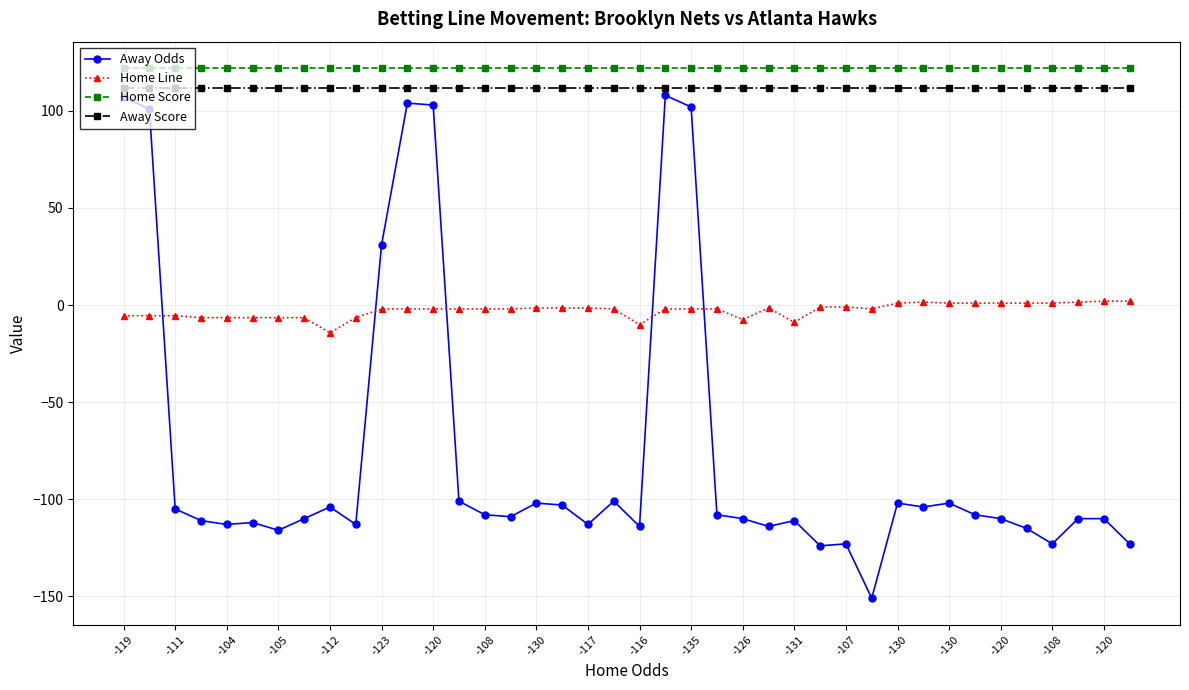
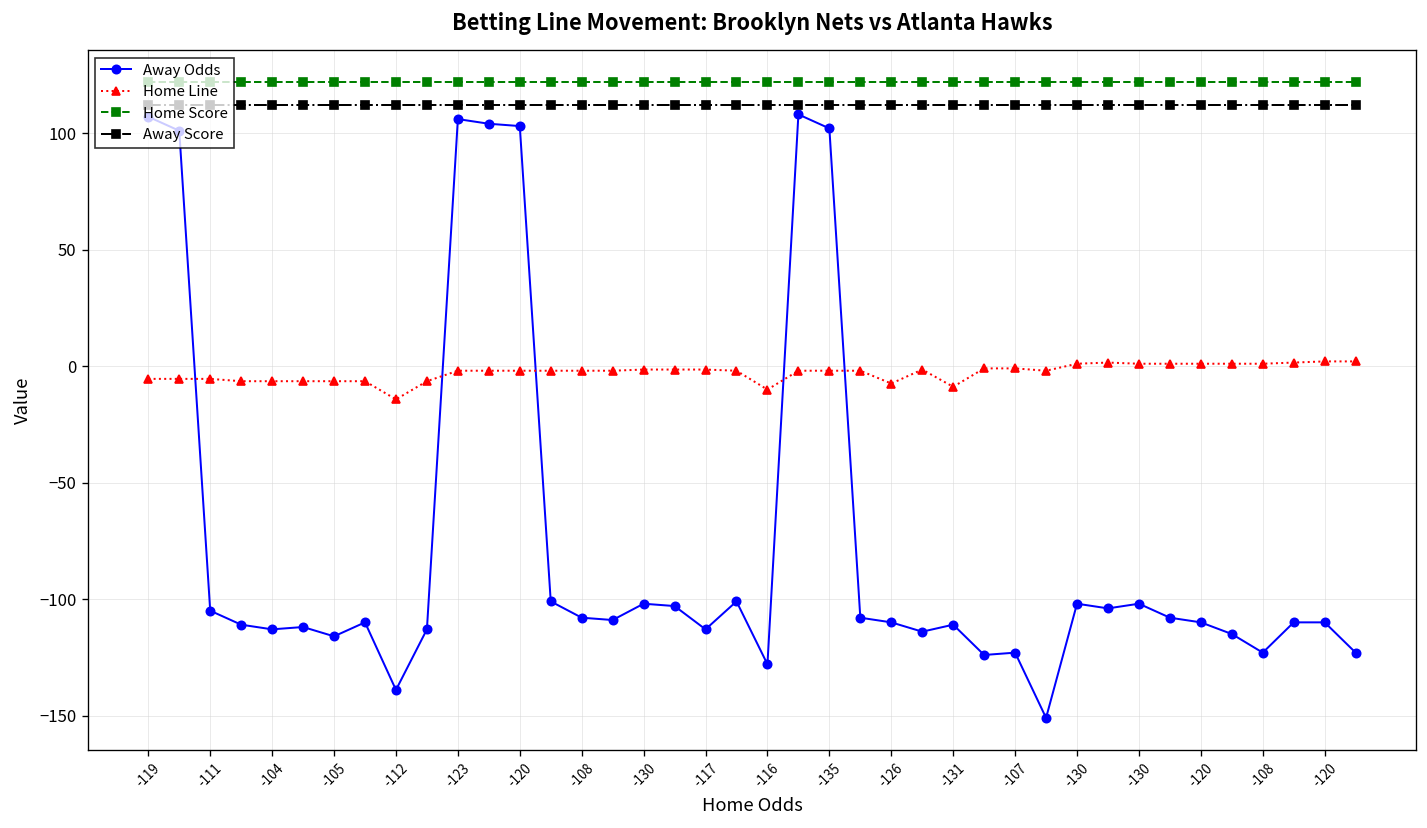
Away Odds, -112: -104 -> -139
Away Odds, -123: 31 -> 106
Away Odds, -116: -114 -> -128
